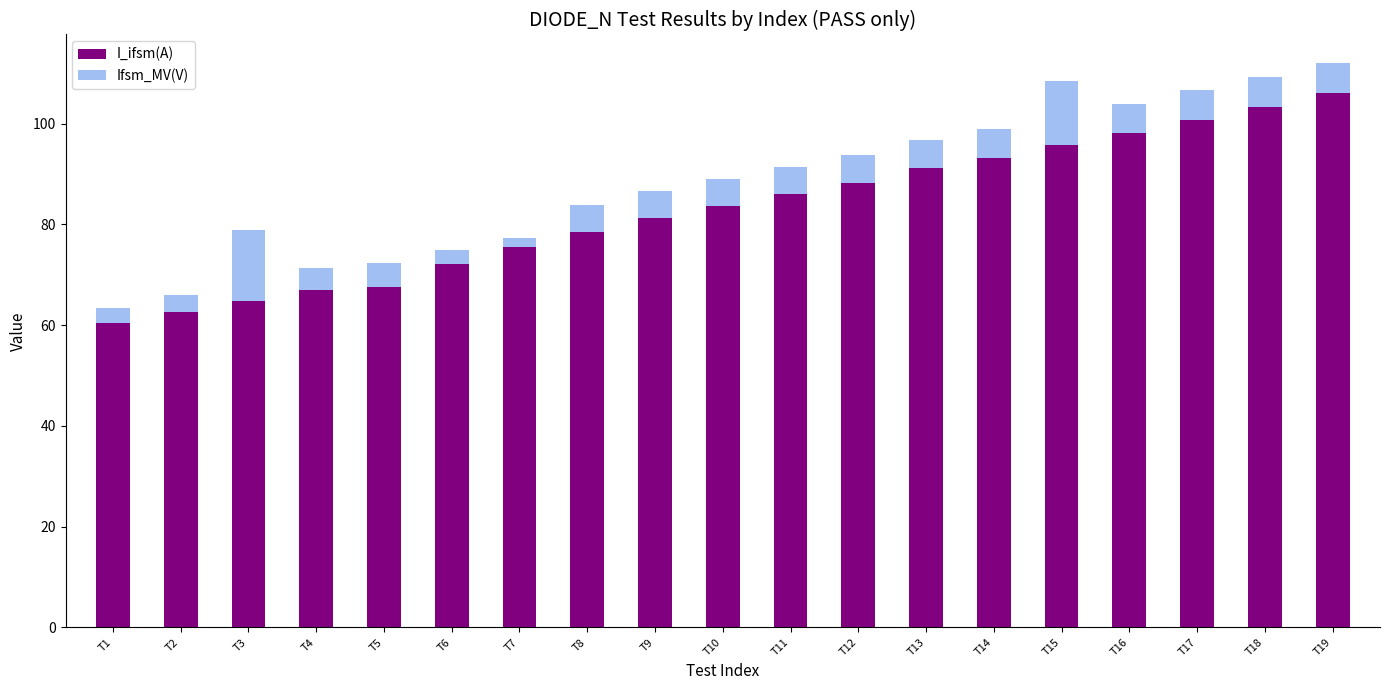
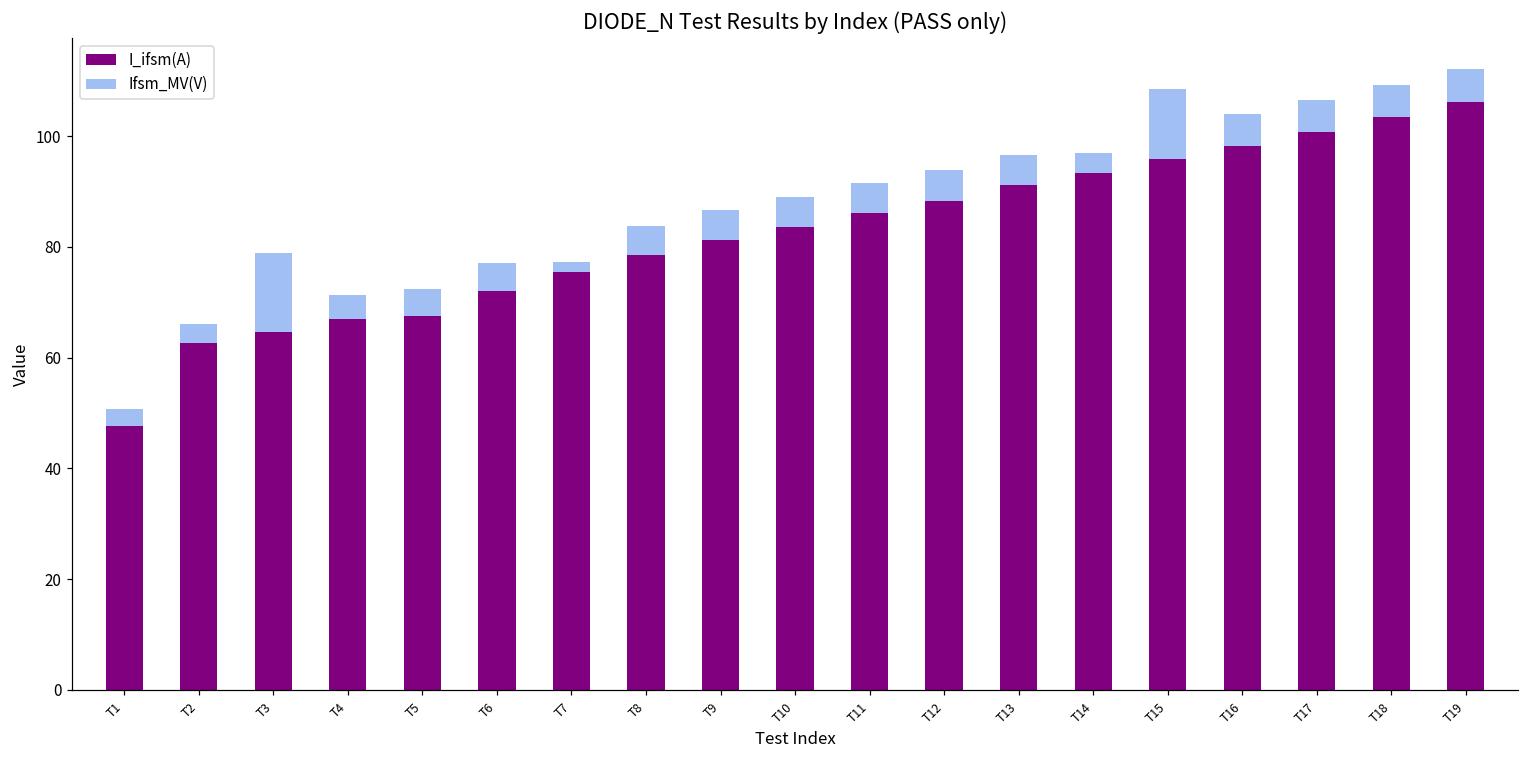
I_ifsm(A), T1: 60 -> 48
Ifsm_MV(V), T6: 3 -> 5
Ifsm_MV(V), T14: 6 -> 4
